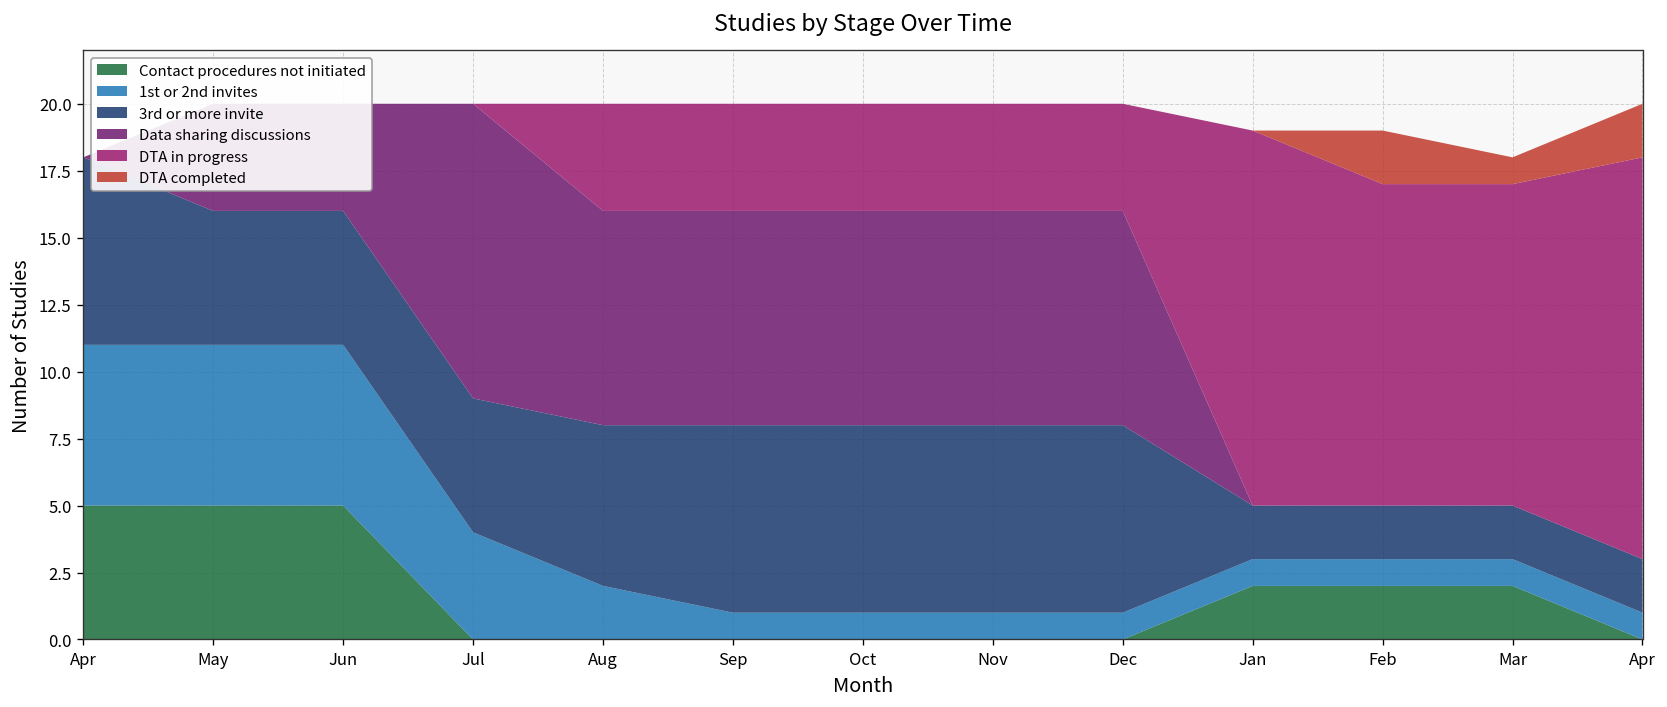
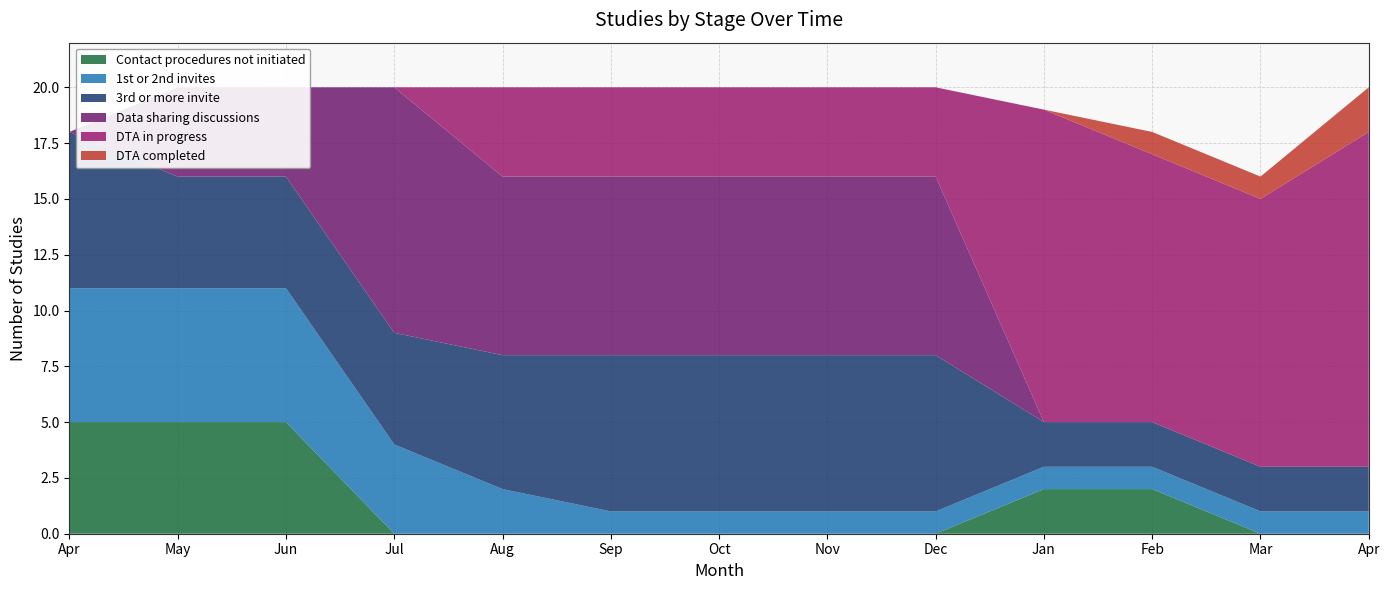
DTA completed, Feb: 2 -> 1
Contact procedures not initiated, Mar: 2 -> 0
